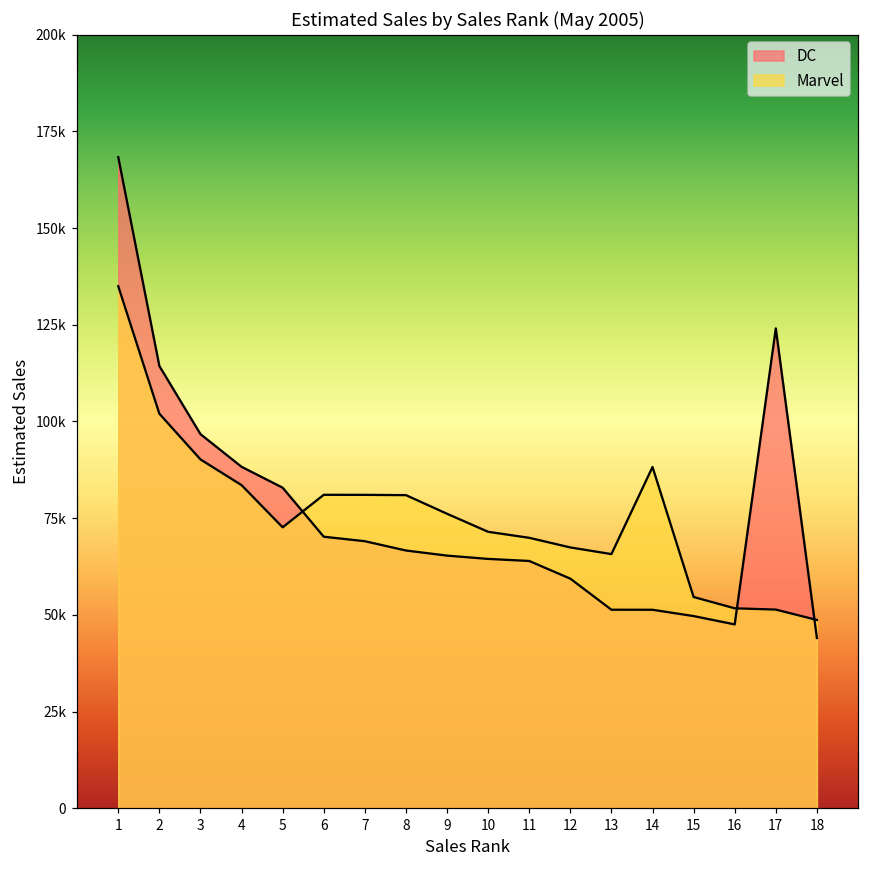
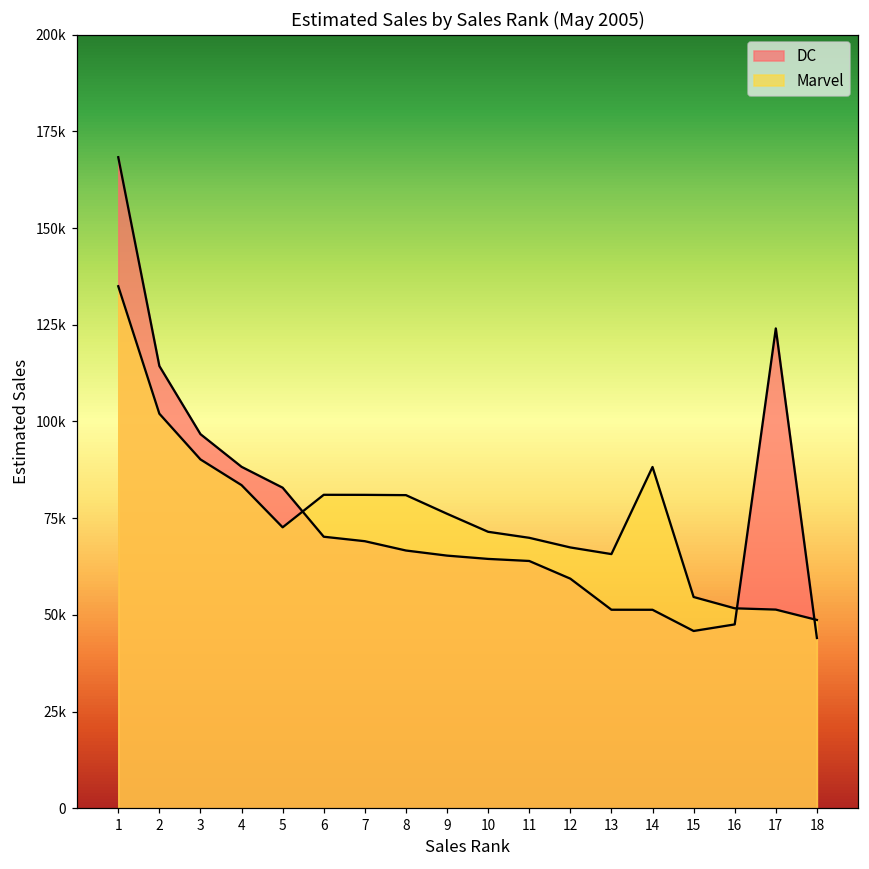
DC, 15: 50000 -> 46000
